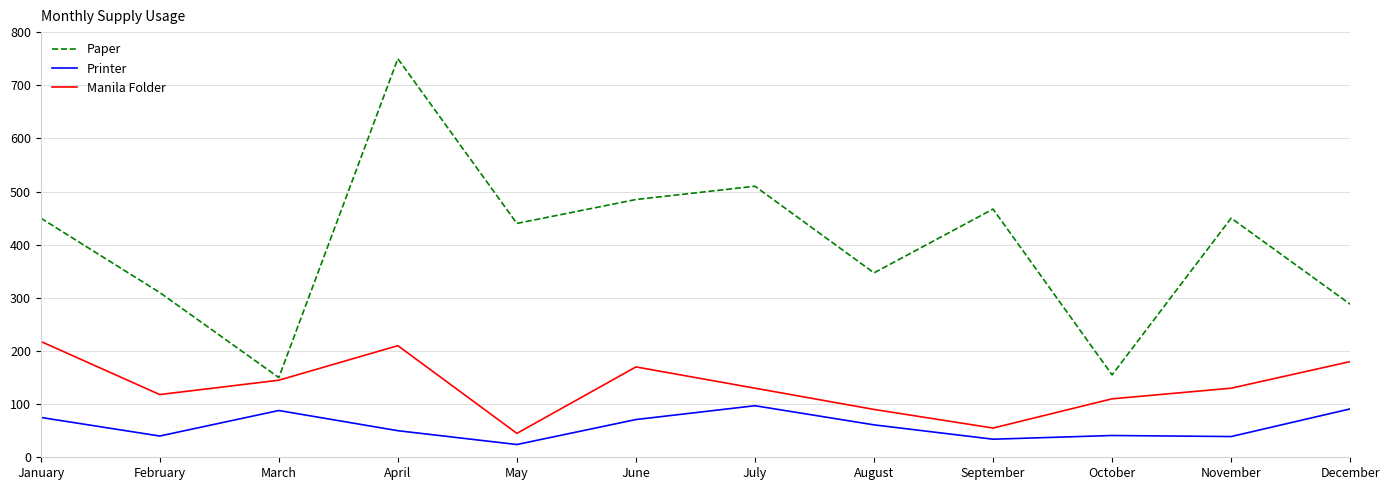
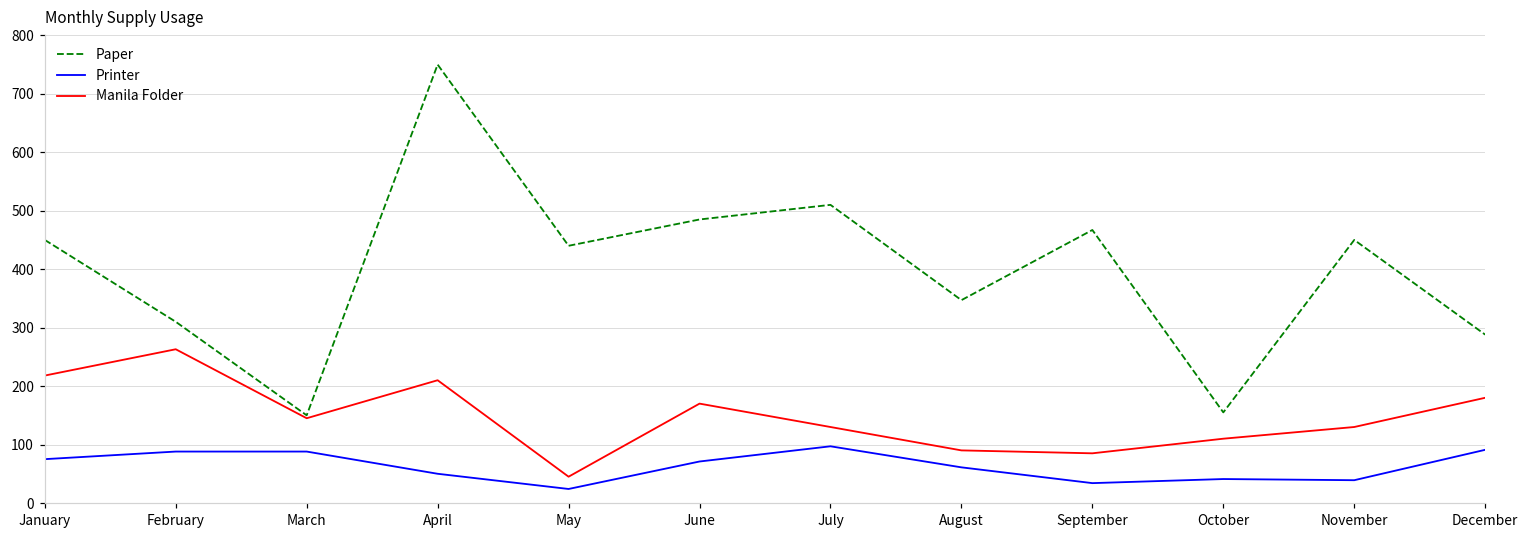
Printer, February: 40 -> 90
Manila Folder, February: 120 -> 260
Manila Folder, September: 60 -> 90
